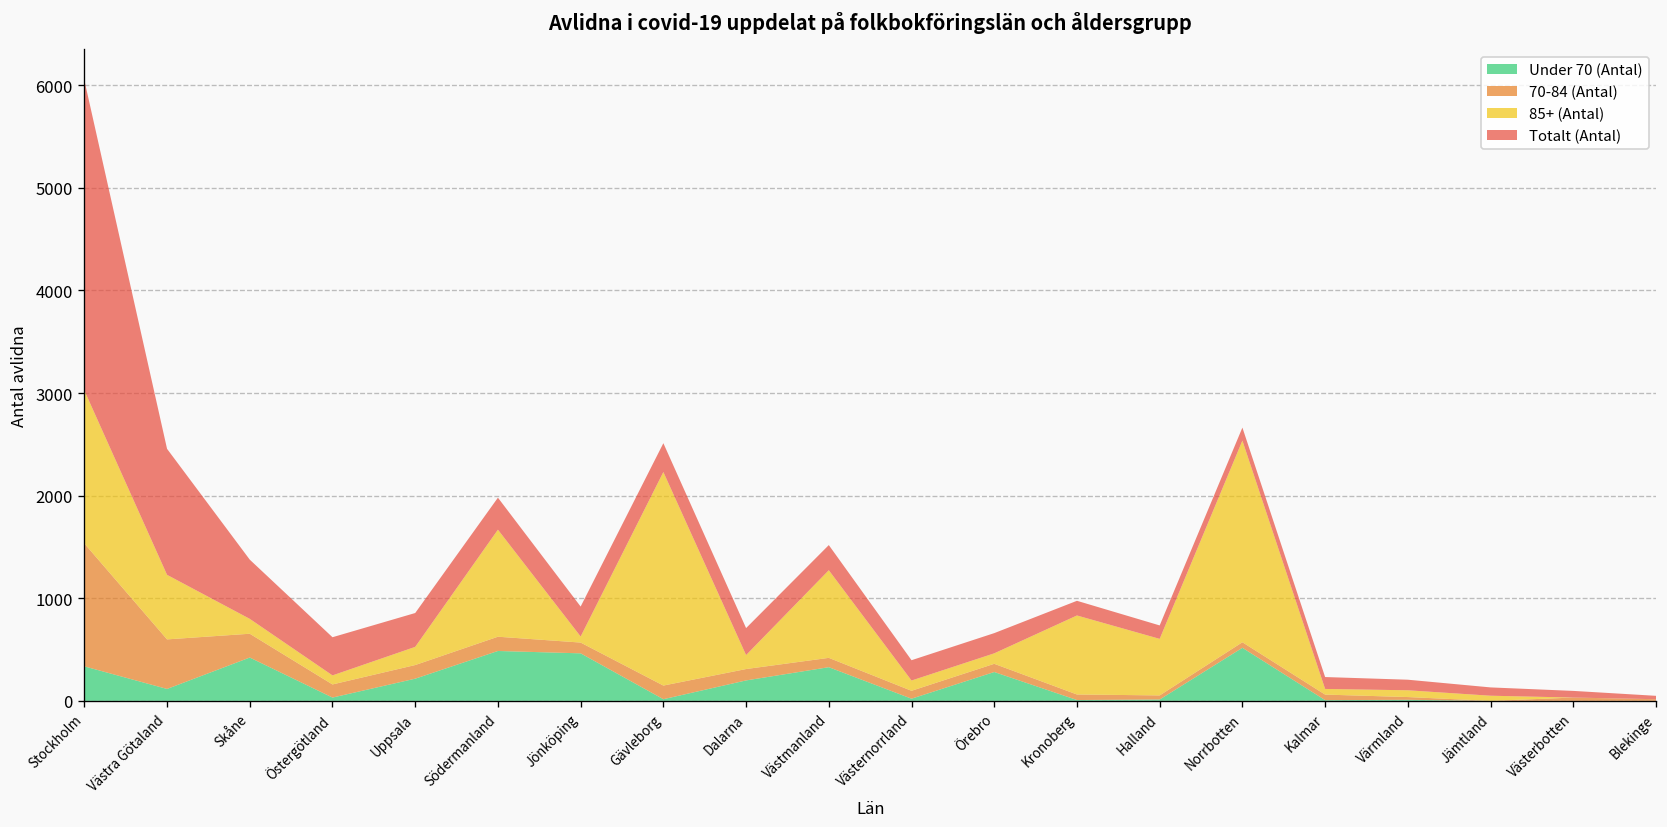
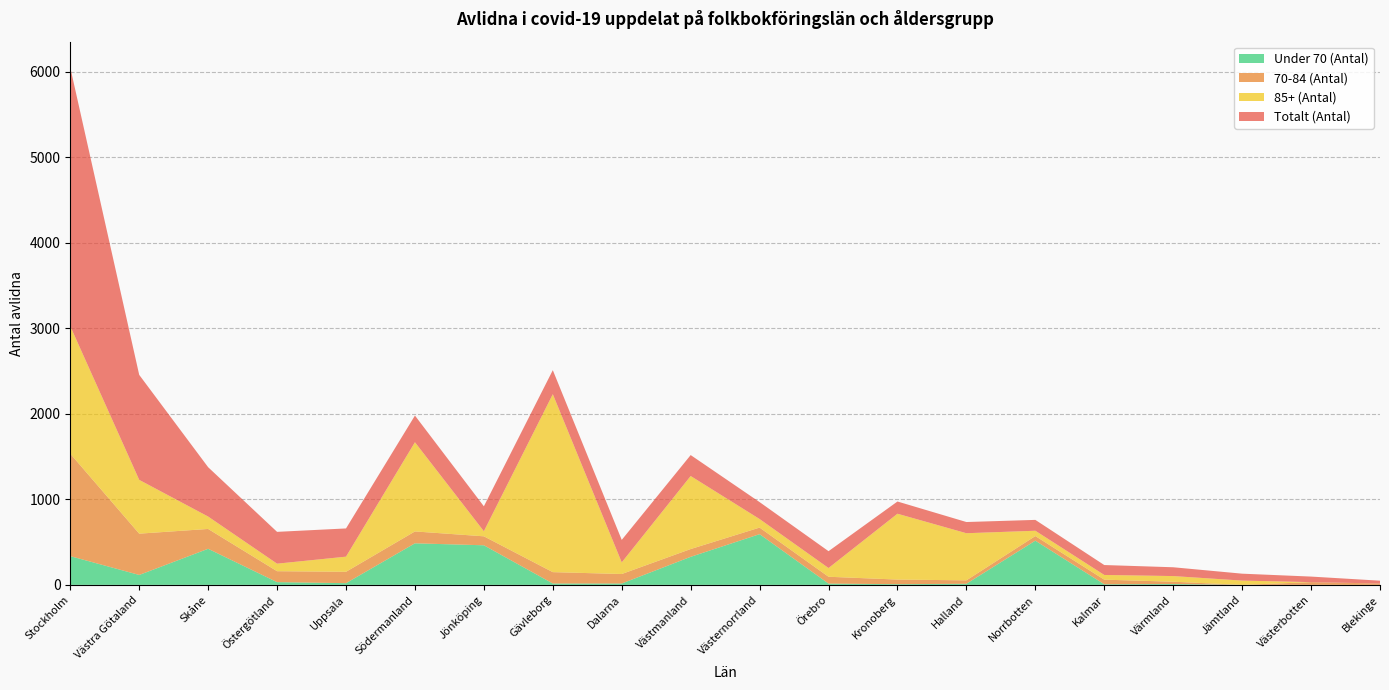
Under 70 (Antal), Uppsala: 200 -> 0
Under 70 (Antal), Dalarna: 200 -> 0
Under 70 (Antal), Västernorrland: 0 -> 600
Under 70 (Antal), Örebro: 300 -> 0
85+ (Antal), Norrbotten: 2000 -> 100
